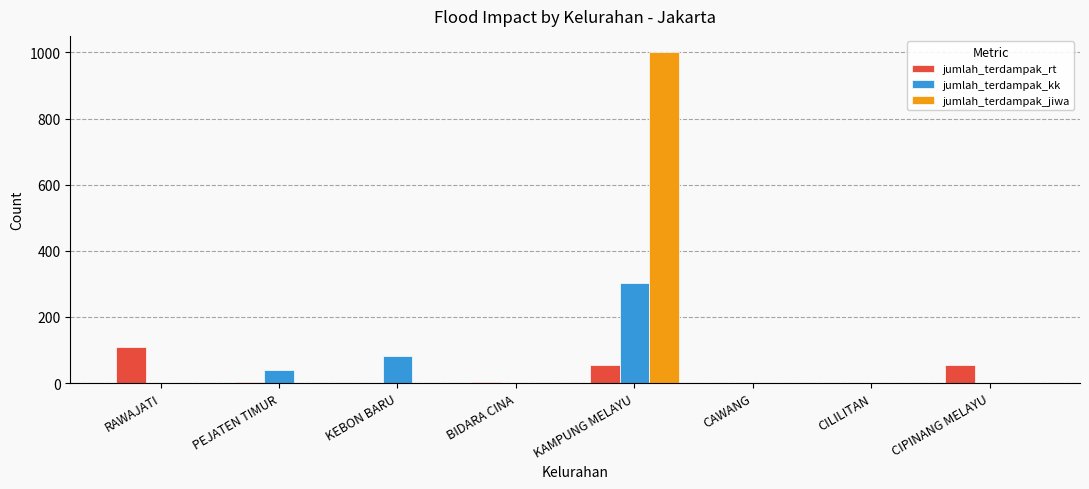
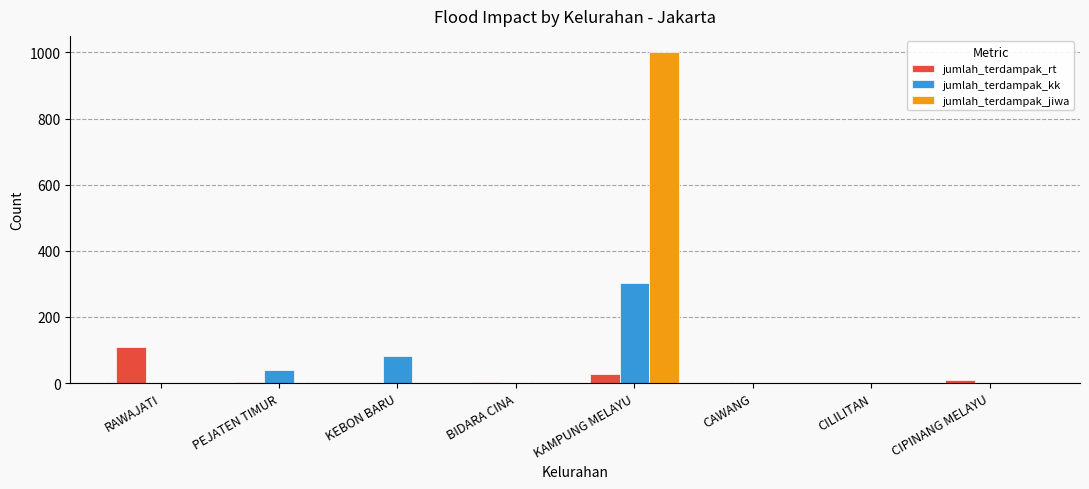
jumlah_terdampak_rt, KAMPUNG MELAYU: 60 -> 30
jumlah_terdampak_rt, CIPINANG MELAYU: 50 -> 10
